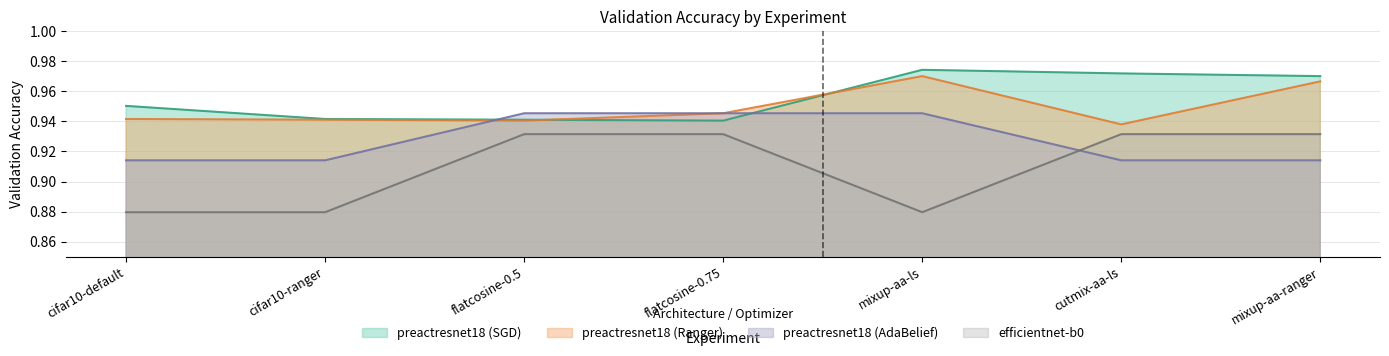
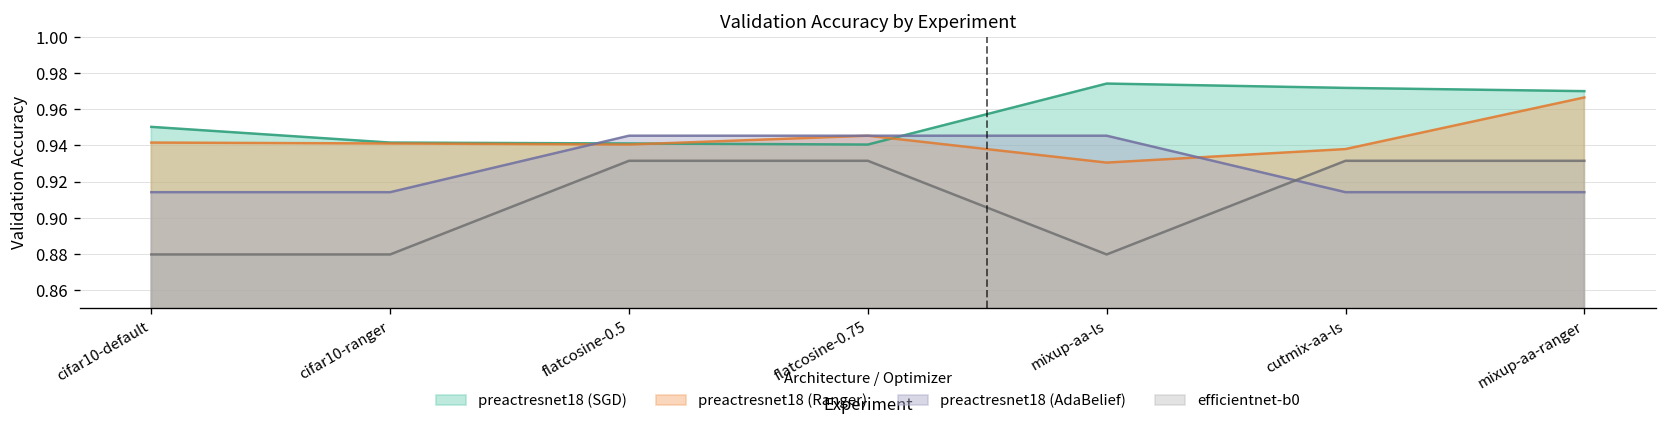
preactresnet18 (Ranger), mixup-aa-ls: 0.970 -> 0.931
